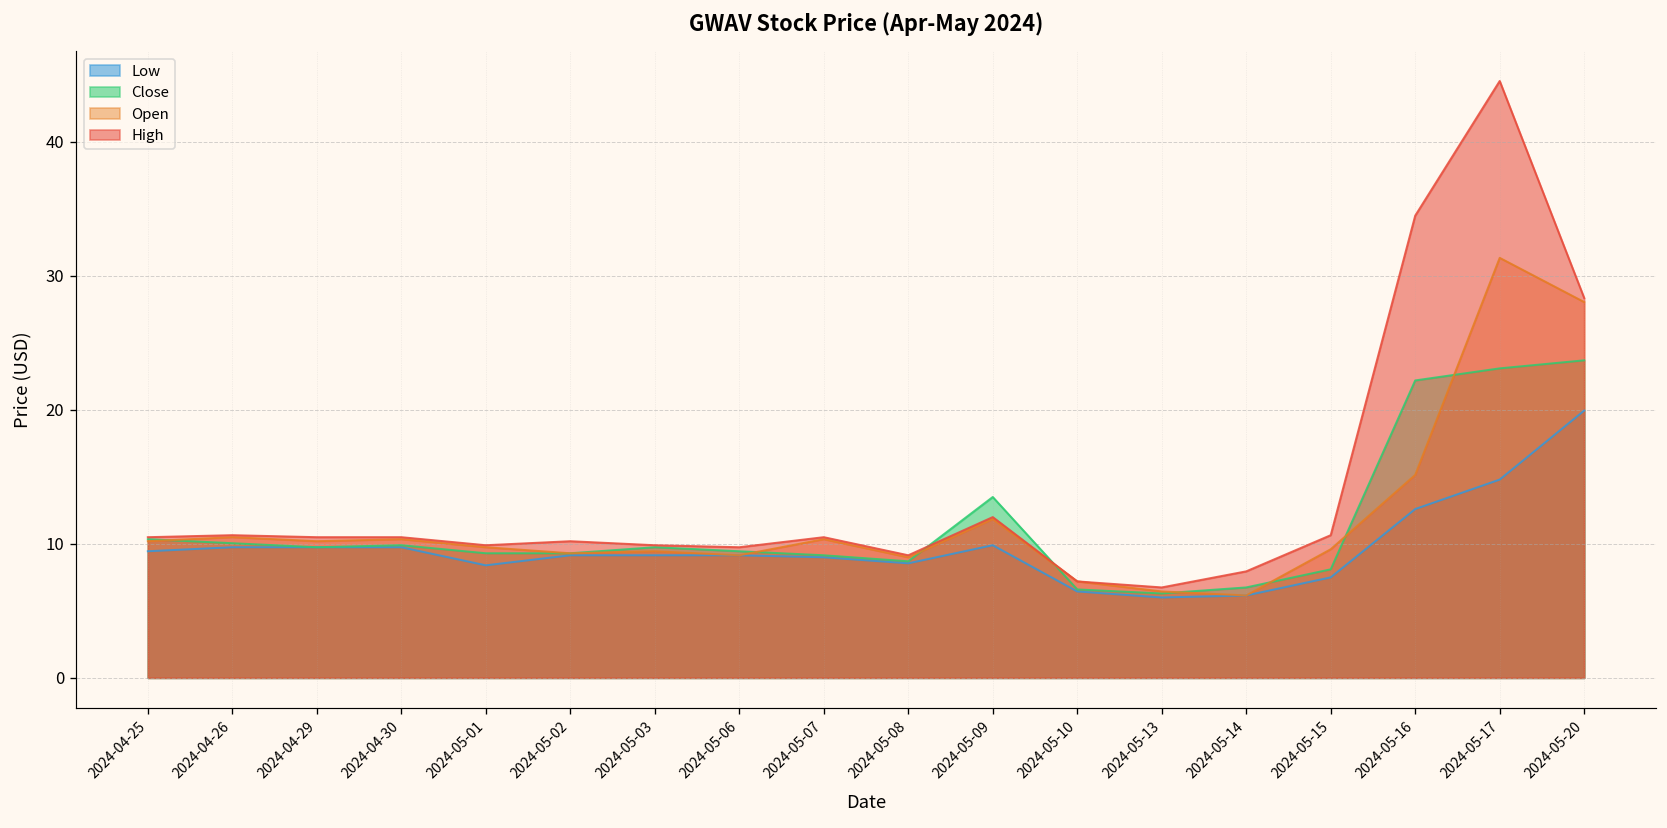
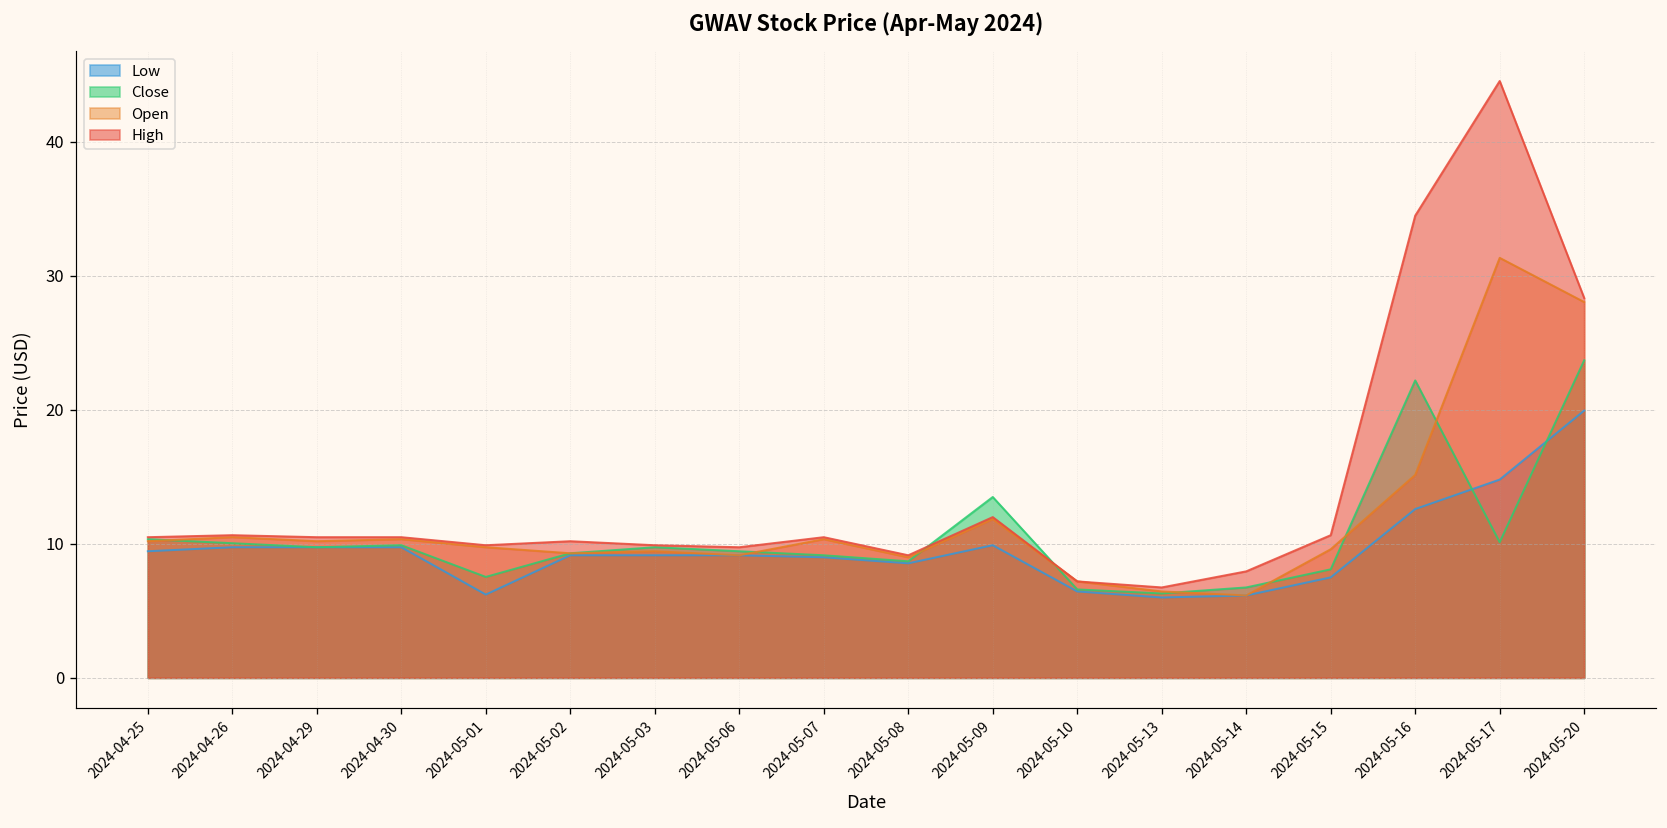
Low, 2024-05-01: 8.4 -> 6.2
Close, 2024-05-01: 9.3 -> 7.5
Close, 2024-05-17: 23.1 -> 10.1
